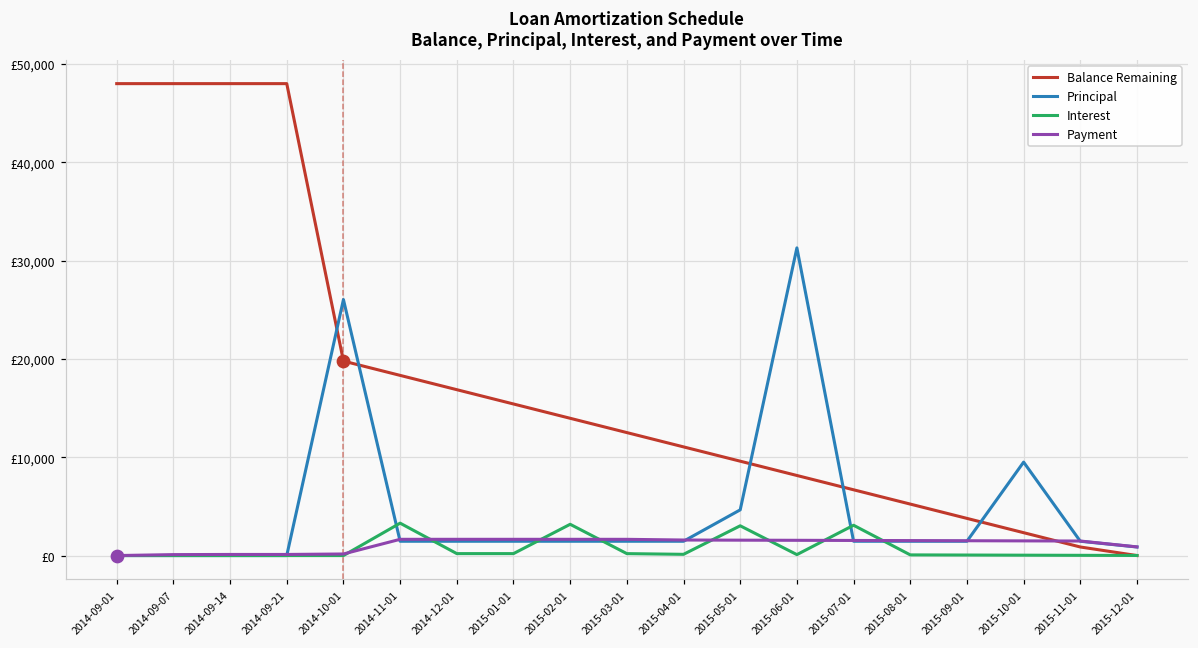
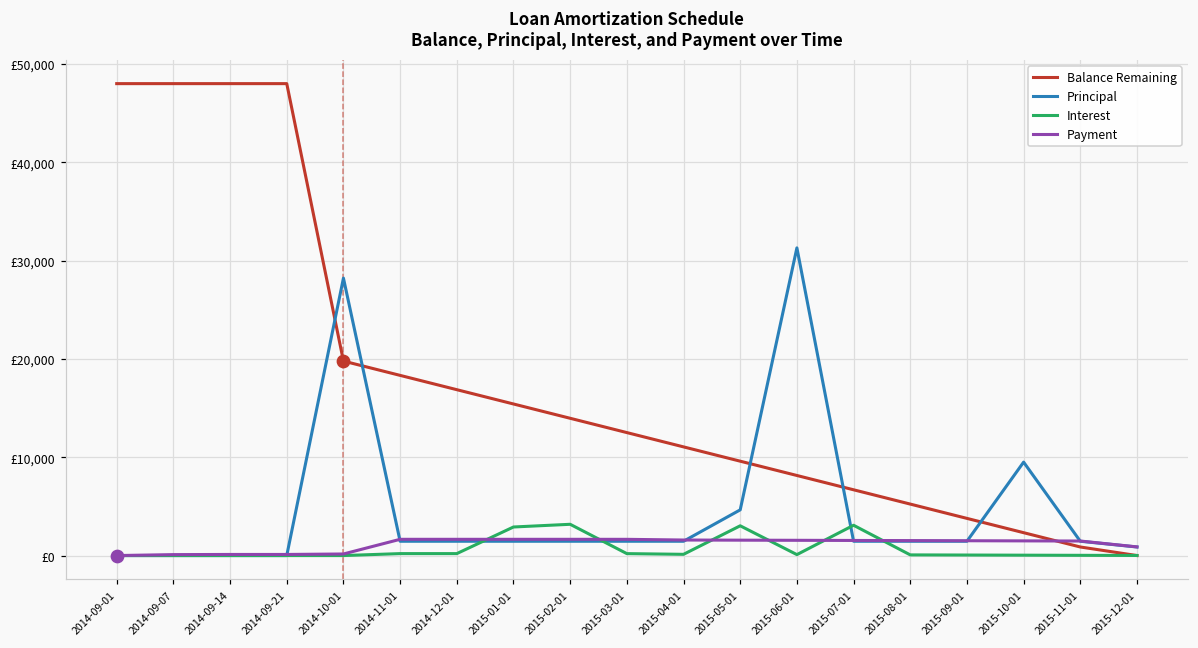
Principal, 2014-10-01: £26,000 -> £28,000
Interest, 2014-11-01: £3,000 -> £0
Interest, 2015-01-01: £0 -> £3,000
